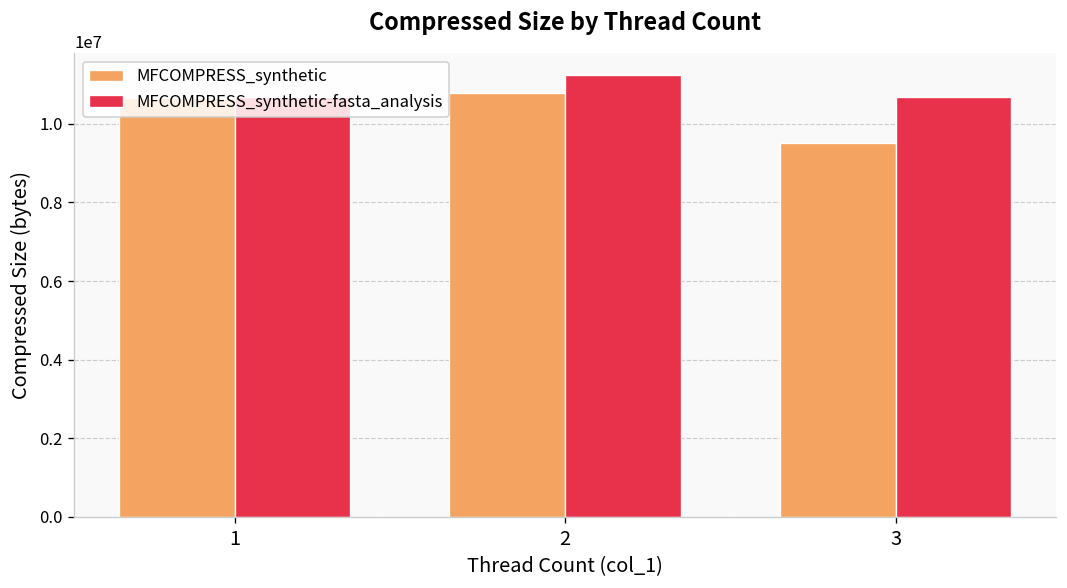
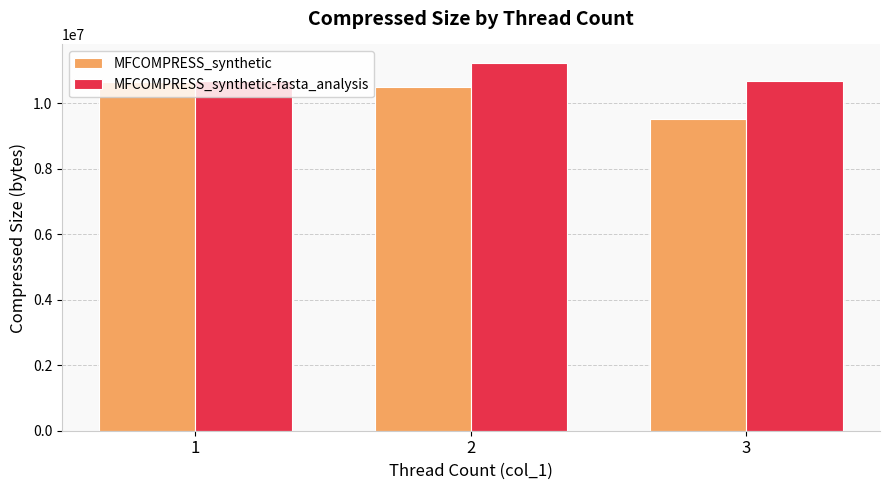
MFCOMPRESS_synthetic, 2: 10800000 -> 10500000
